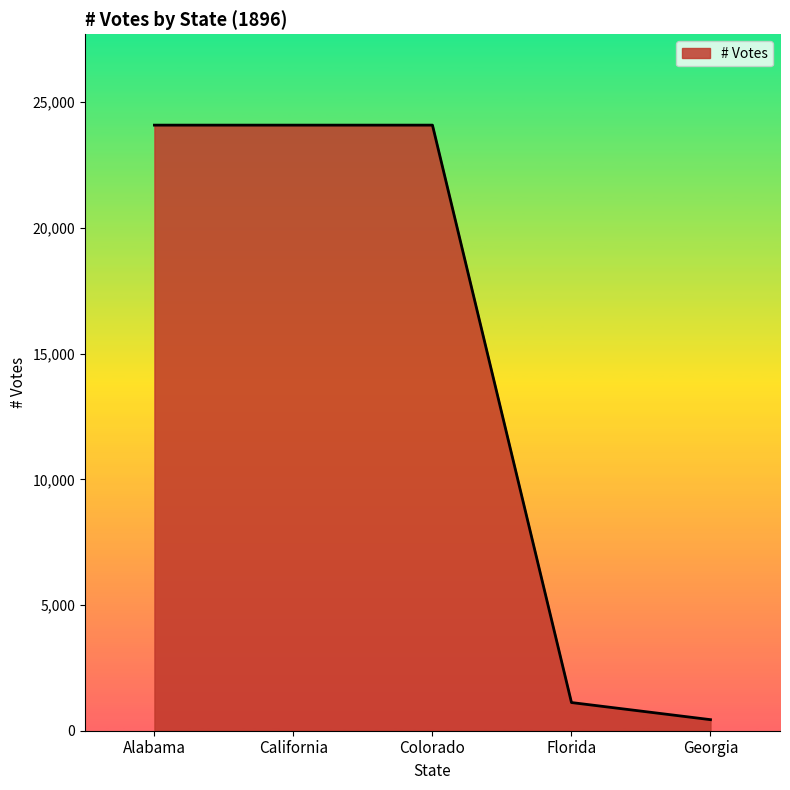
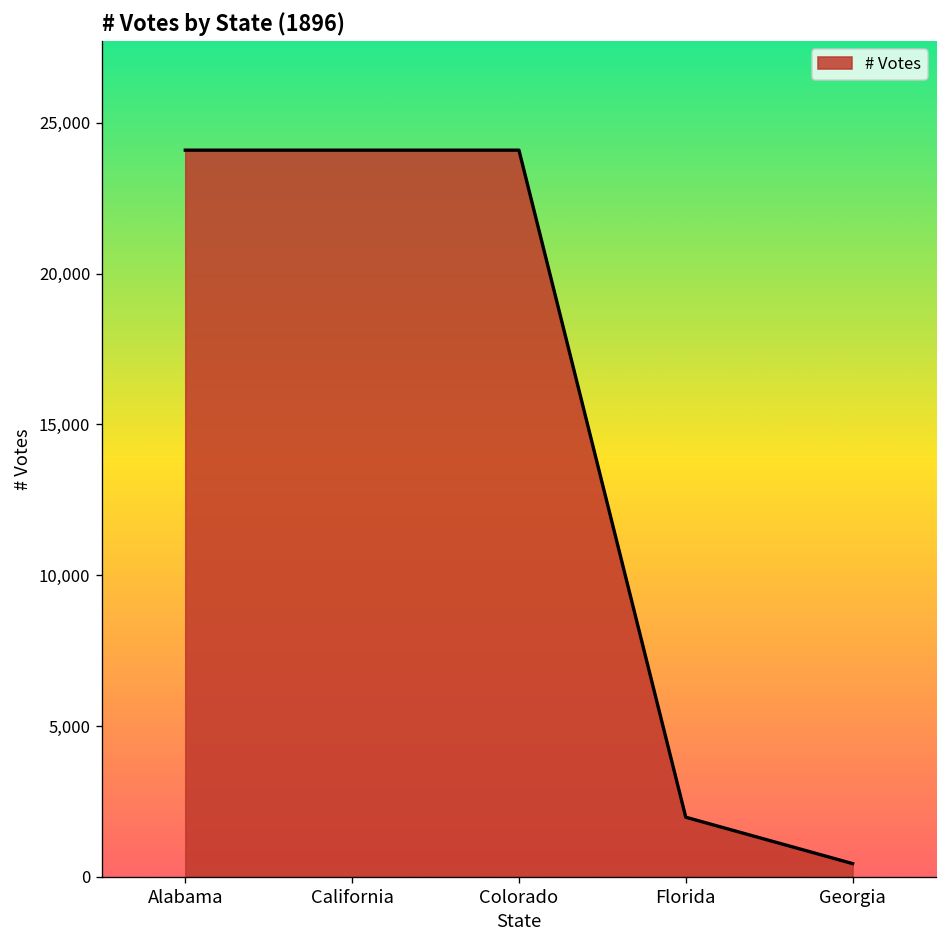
Florida: 1,100 -> 2,000
